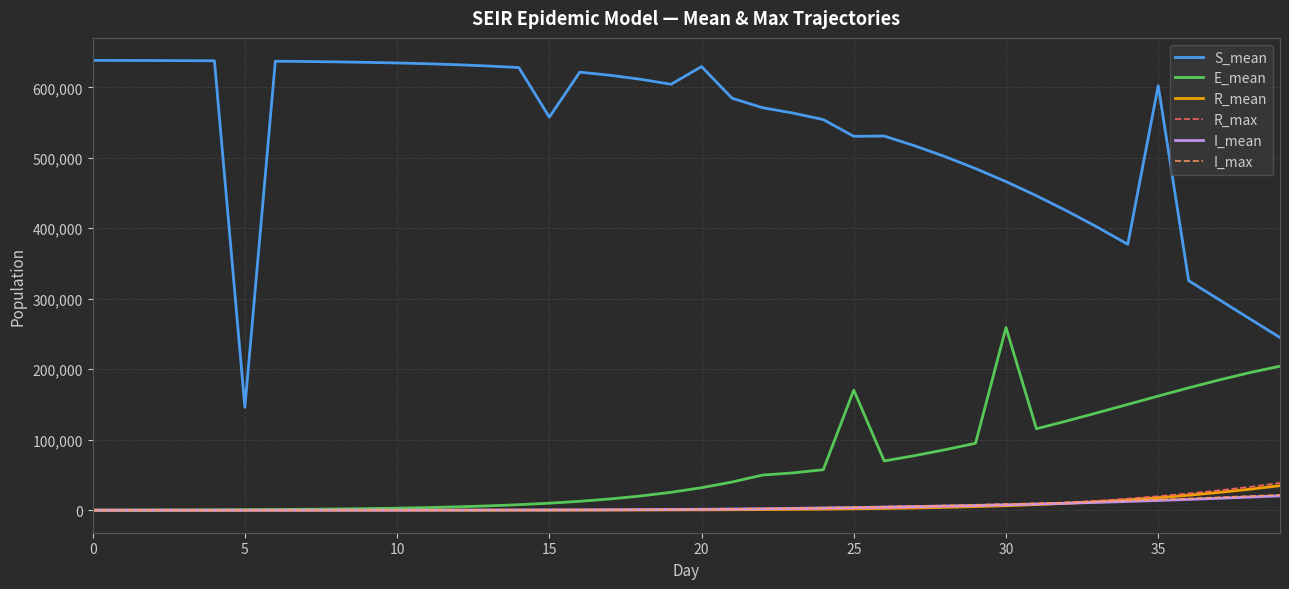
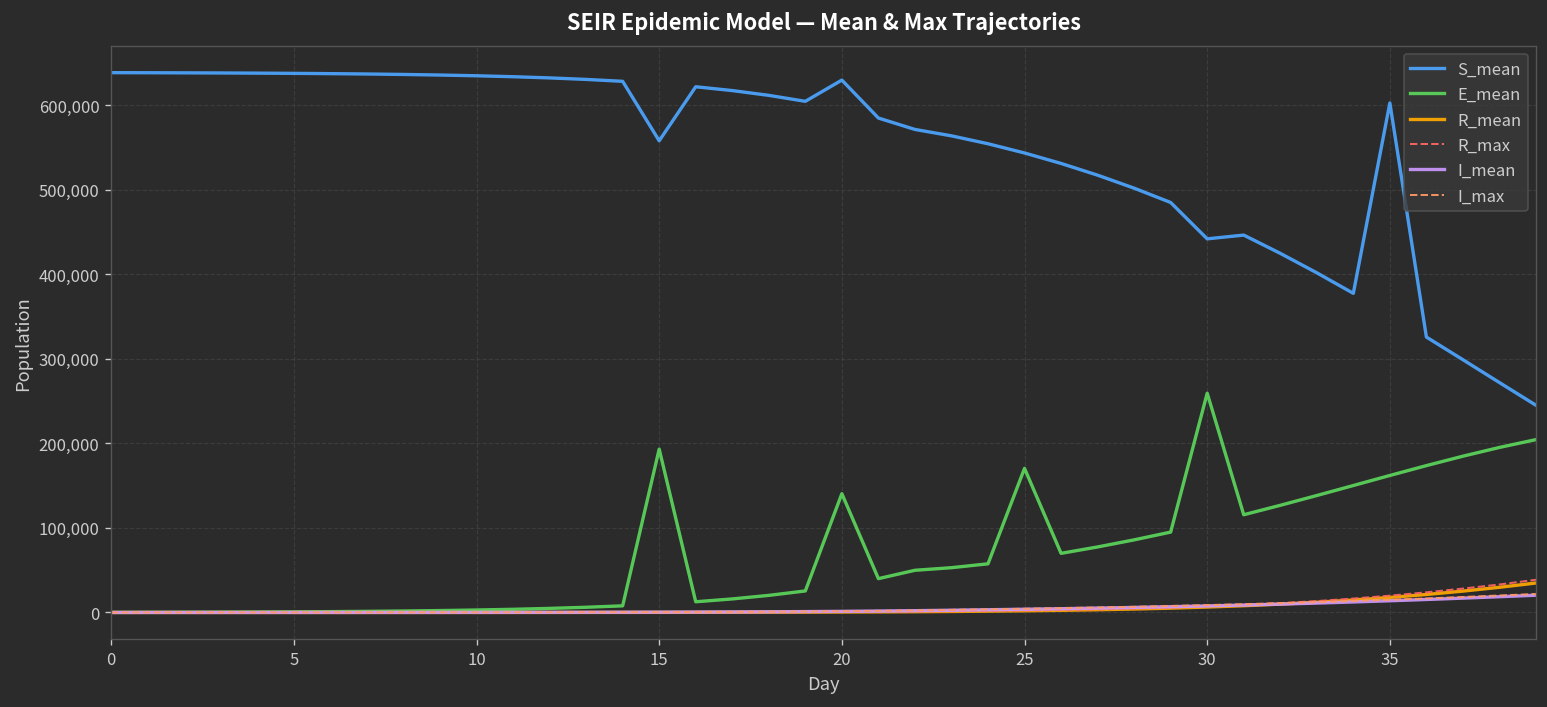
S_mean, 5: 150,000 -> 640,000
E_mean, 15: 10,000 -> 190,000
E_mean, 20: 30,000 -> 140,000
S_mean, 25: 530,000 -> 540,000
S_mean, 30: 470,000 -> 440,000
